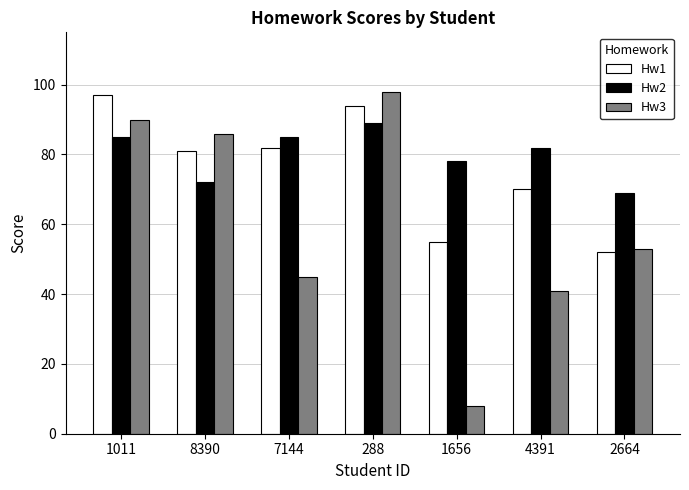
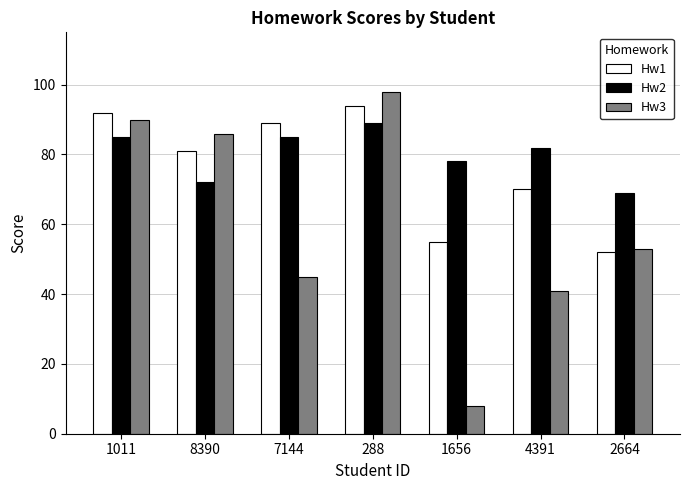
Hw1, 1011: 97 -> 92
Hw1, 7144: 82 -> 89
